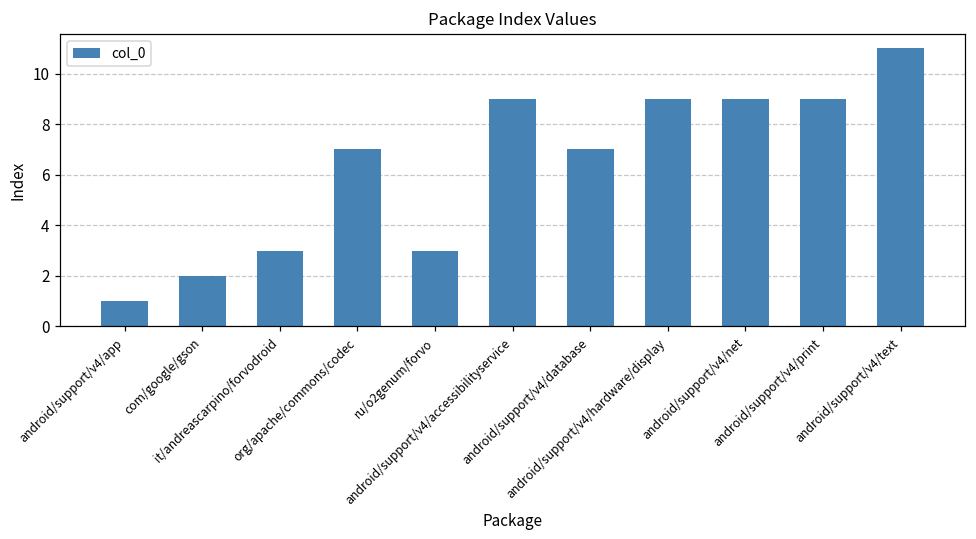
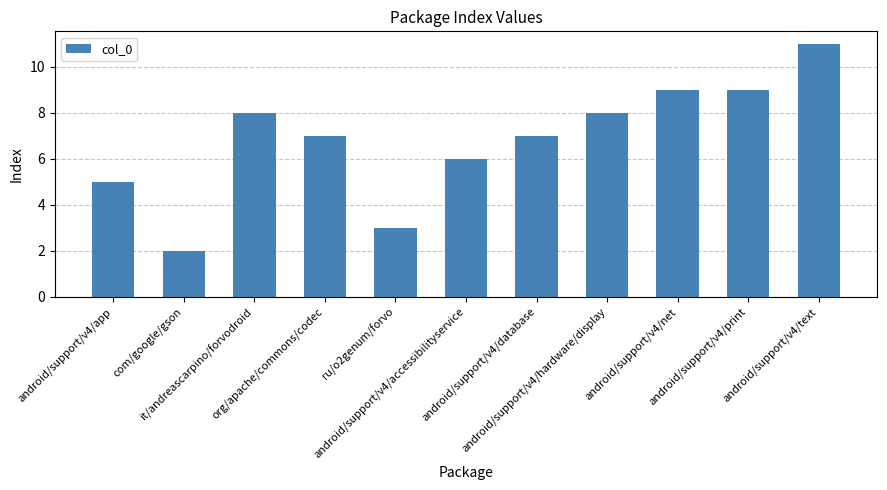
android/support/v4/app: 1 -> 5
it/andreascarpino/forvodroid: 3 -> 8
android/support/v4/accessibilityservice: 9 -> 6
android/support/v4/hardware/display: 9 -> 8
